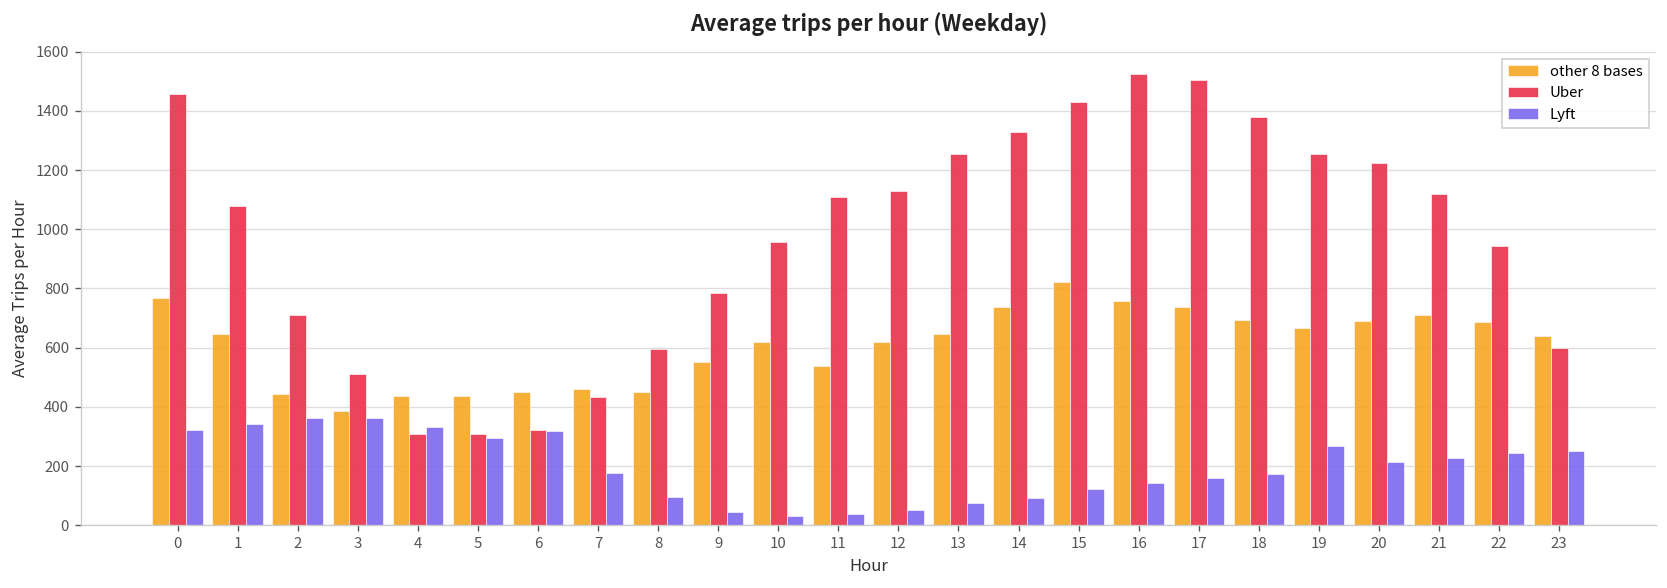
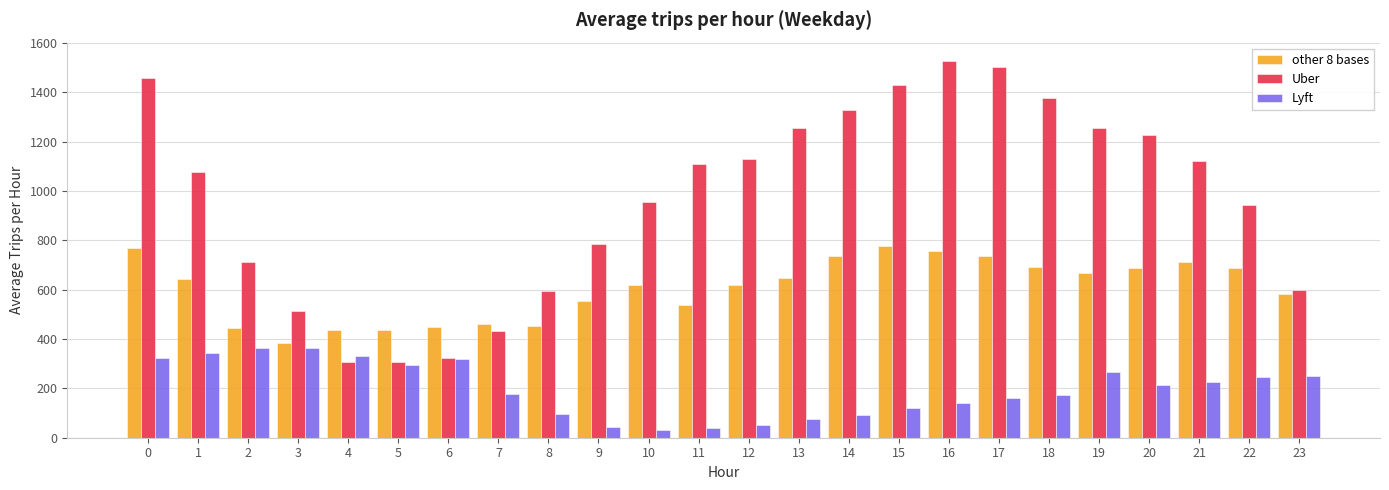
other 8 bases, 15: 820 -> 780
other 8 bases, 23: 640 -> 580
